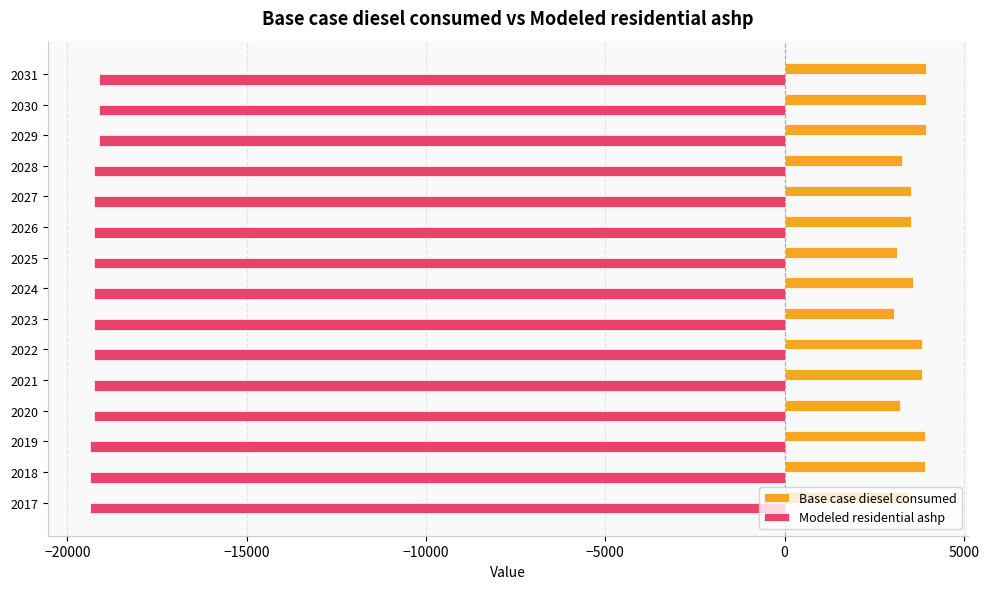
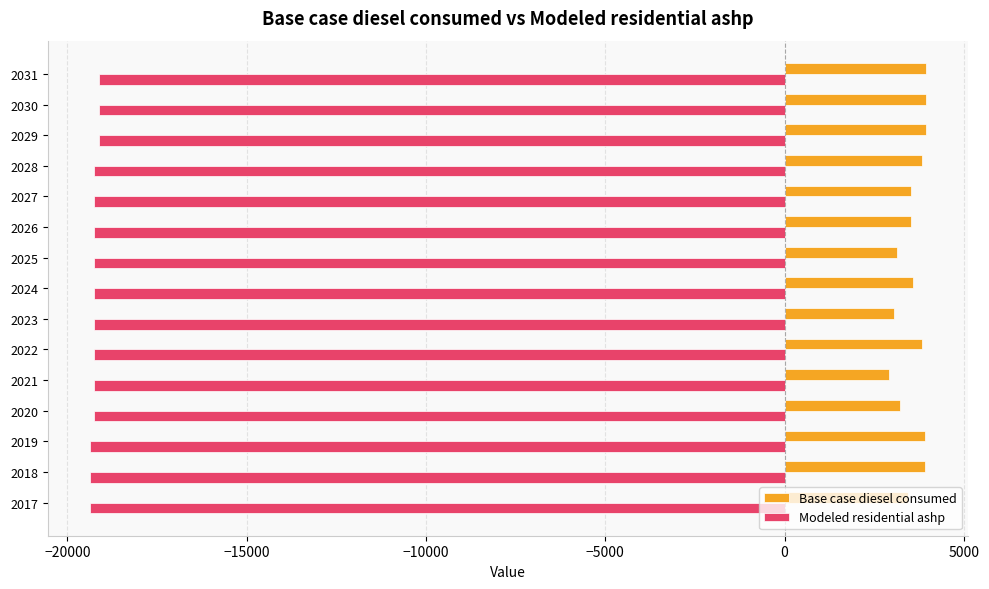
Base case diesel consumed, 2028: 3300 -> 3800
Base case diesel consumed, 2021: 3800 -> 2900
